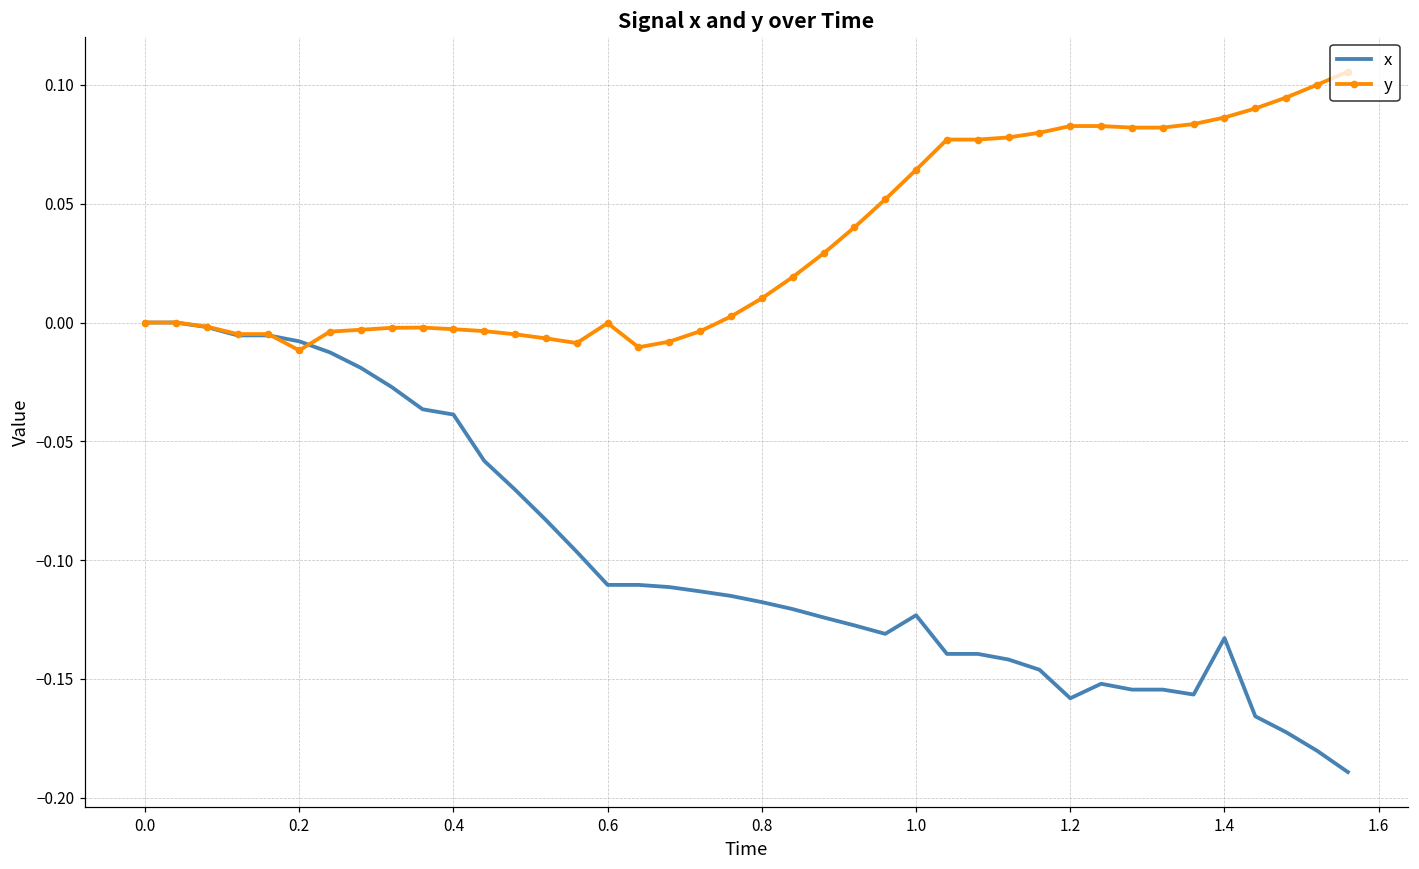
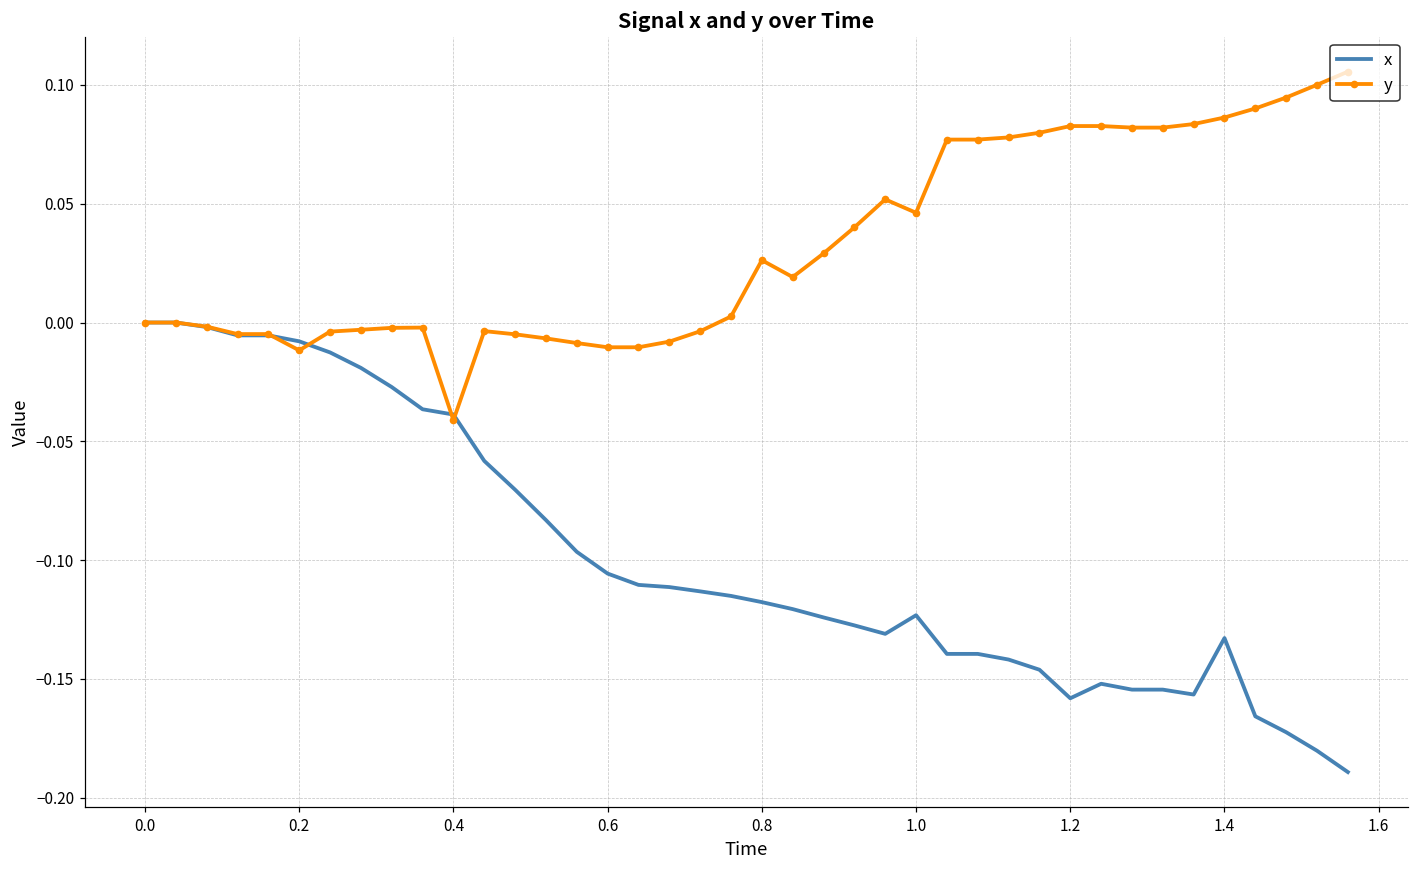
y, 0.4: -0.003 -> -0.041
x, 0.6: -0.110 -> -0.106
y, 0.6: 0.000 -> -0.010
y, 0.8: 0.010 -> 0.026
y, 1.0: 0.064 -> 0.046
